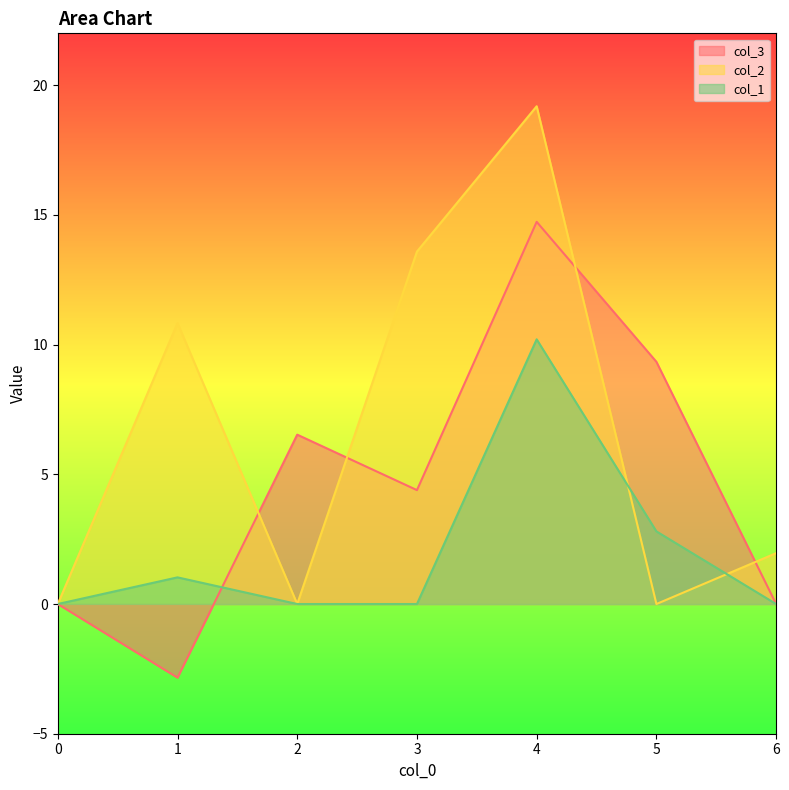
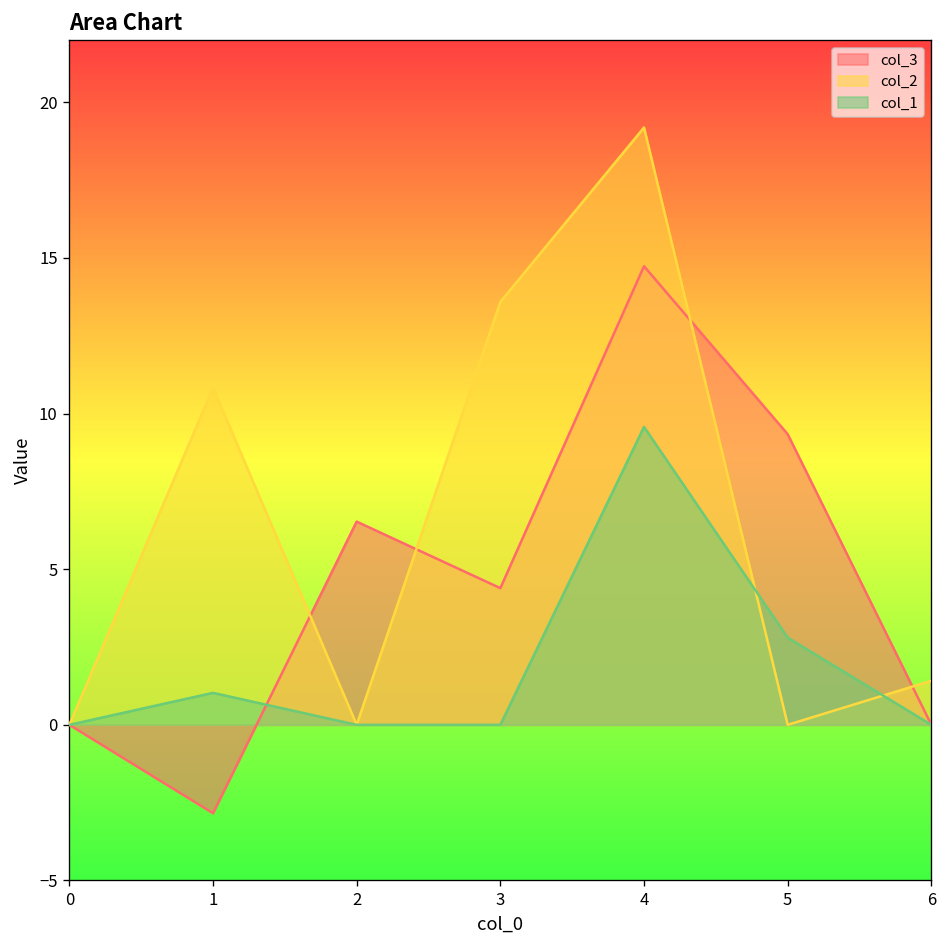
col_1, 4: 10.2 -> 9.6
col_2, 6: 2.0 -> 1.4
